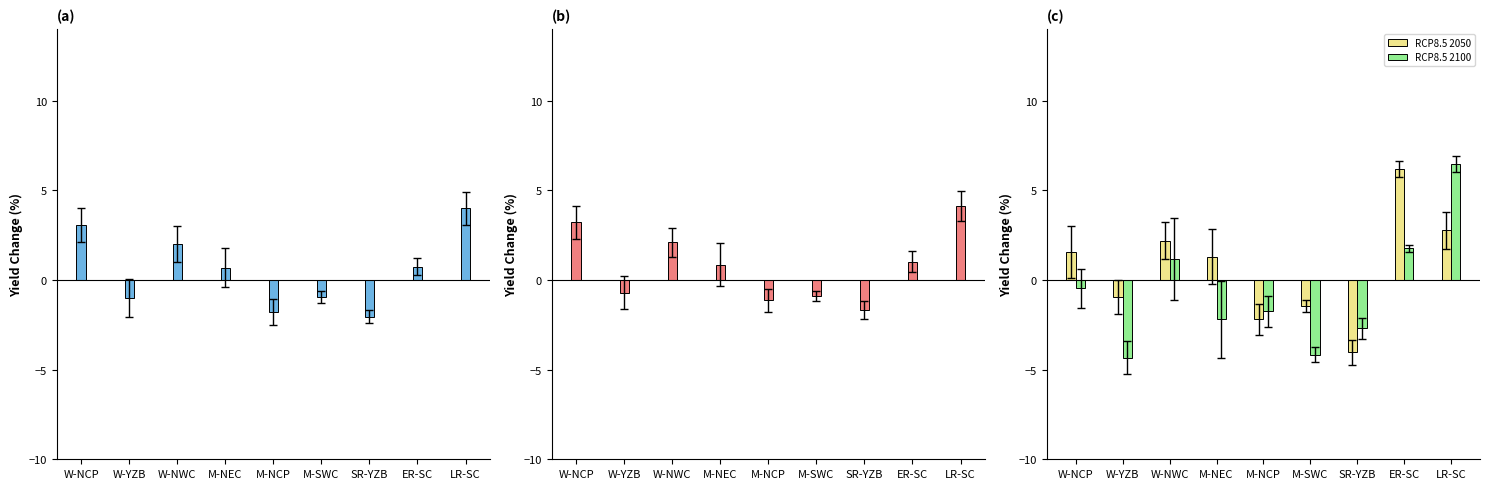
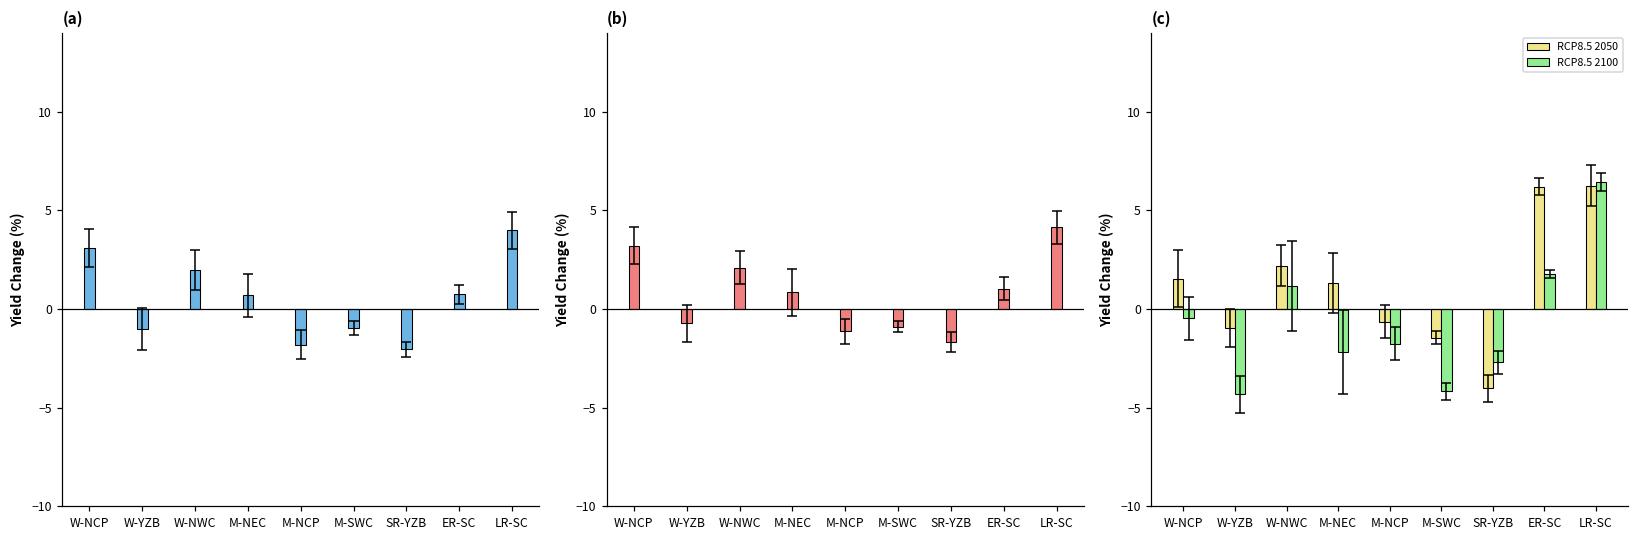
(c), RCP8.5 2050, M-NCP: -2.2 -> -0.6
(c), RCP8.5 2050, LR-SC: 2.8 -> 6.2
